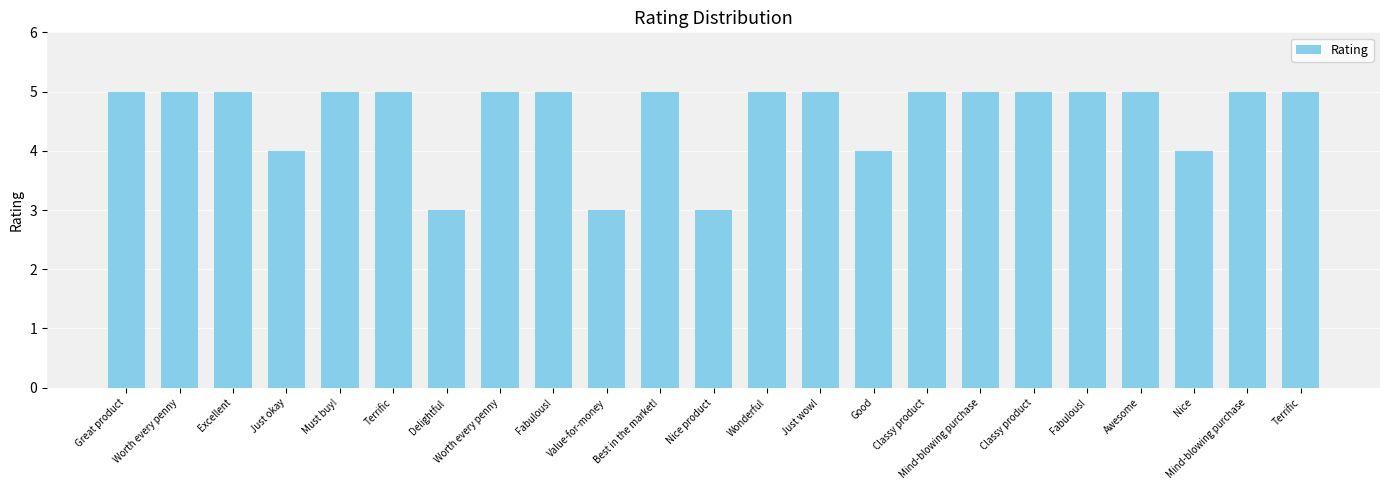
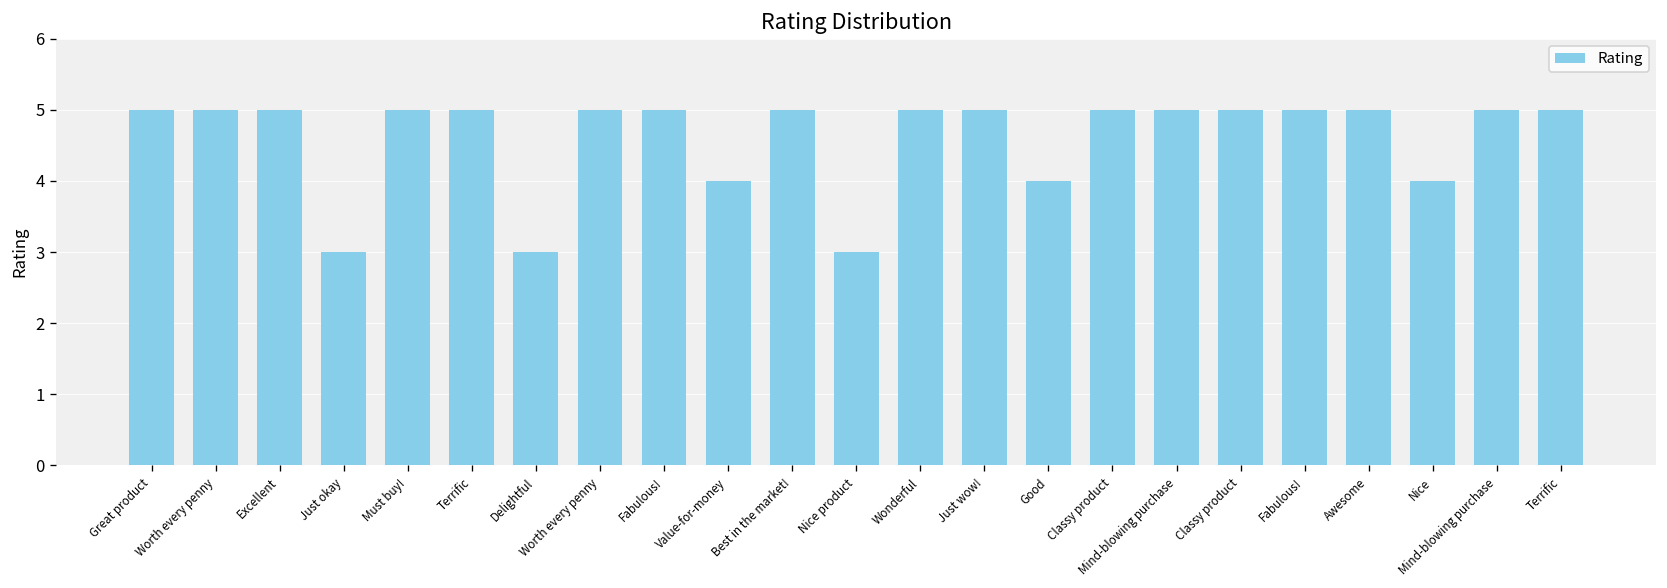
Just okay: 4 -> 3
Value-for-money: 3 -> 4
